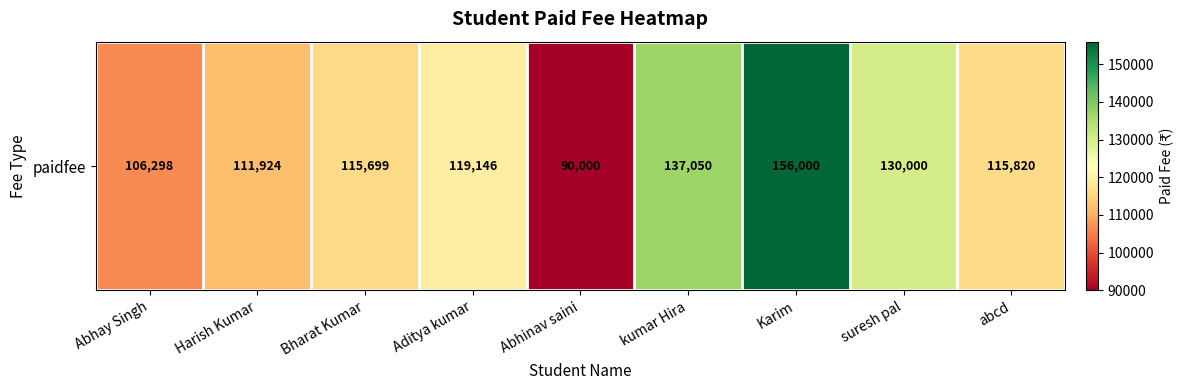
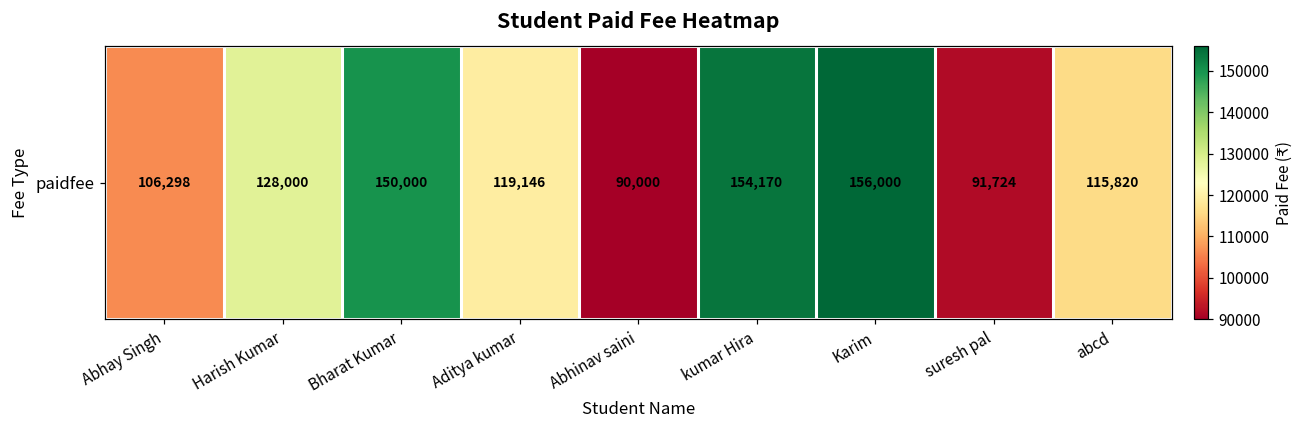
paidfee, Harish Kumar: 111,924 -> 128,000
paidfee, Bharat Kumar: 115,699 -> 150,000
paidfee, kumar Hira: 137,050 -> 154,170
paidfee, suresh pal: 130,000 -> 91,724
